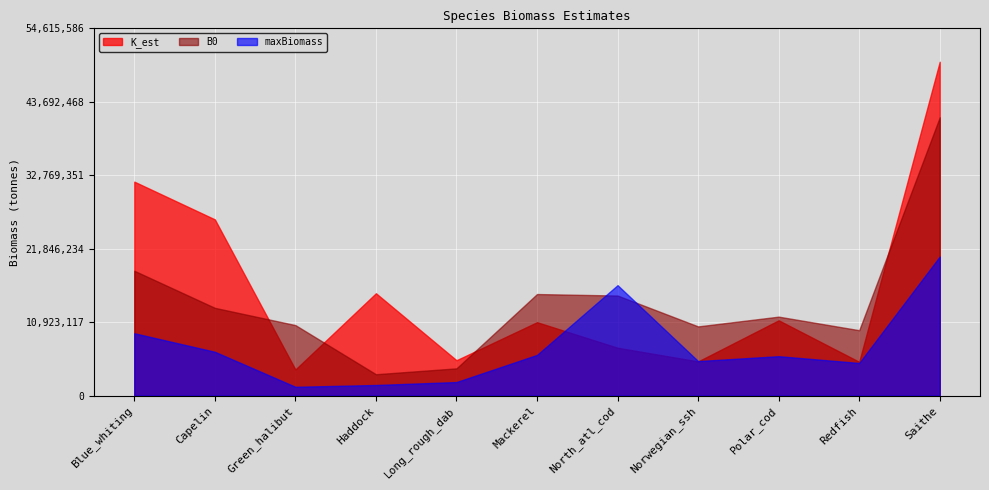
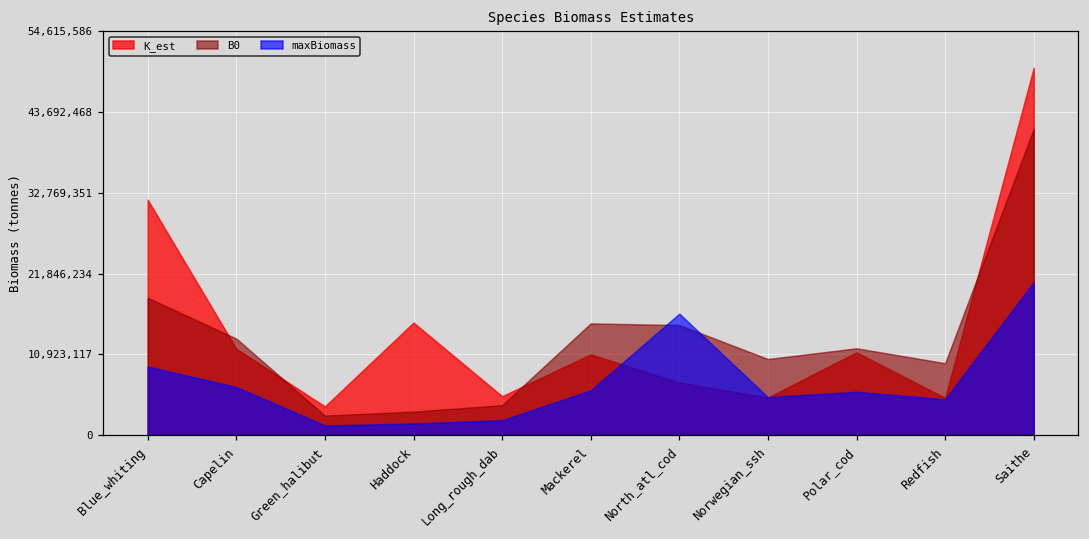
K_est, Capelin: 26,000,000 -> 12,000,000
B0, Green_halibut: 11,000,000 -> 3,000,000
